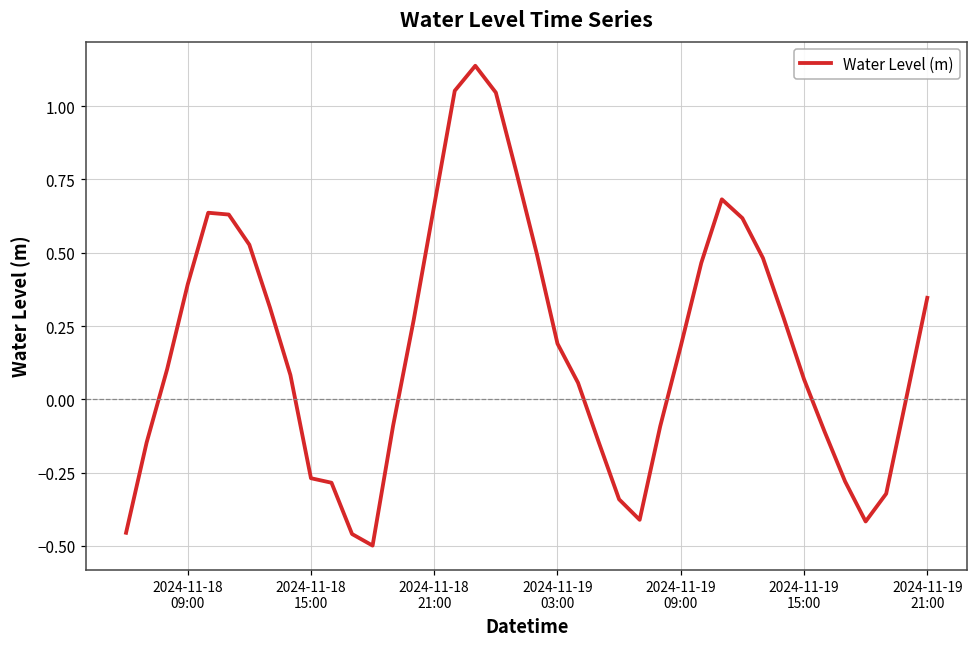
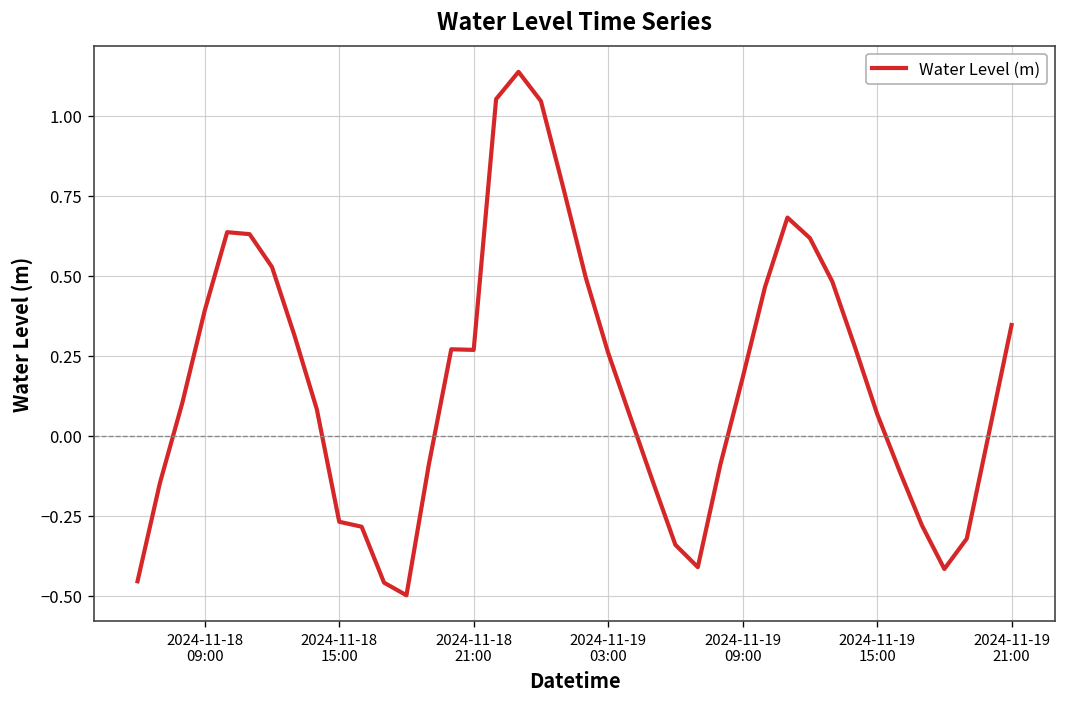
2024-11-18 21:00: 0.66 -> 0.27
2024-11-19 03:00: 0.19 -> 0.26
